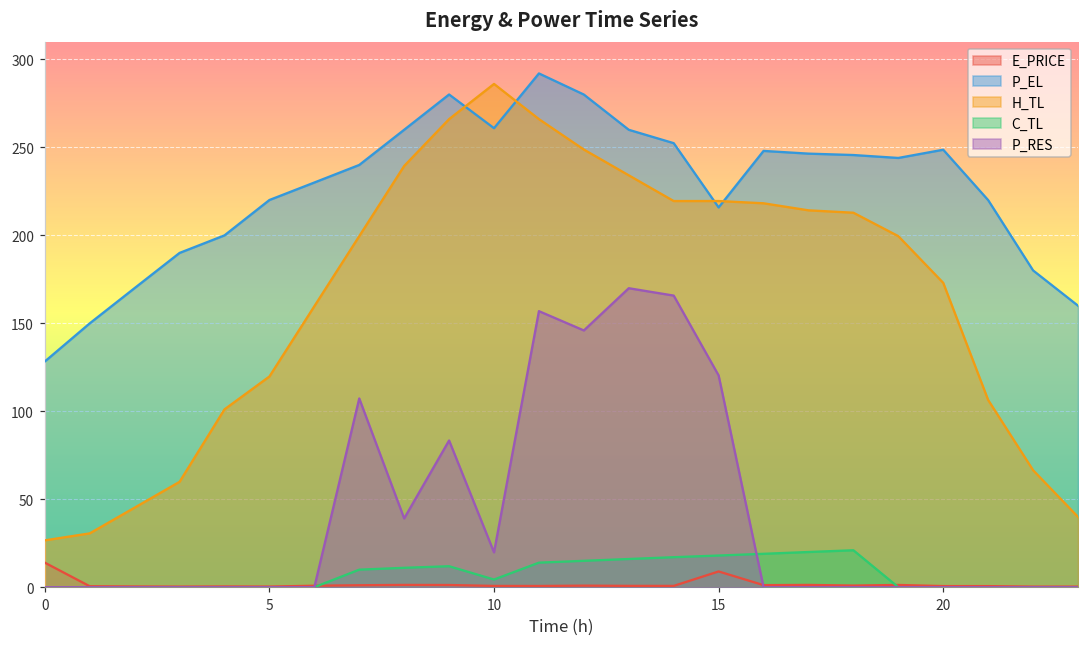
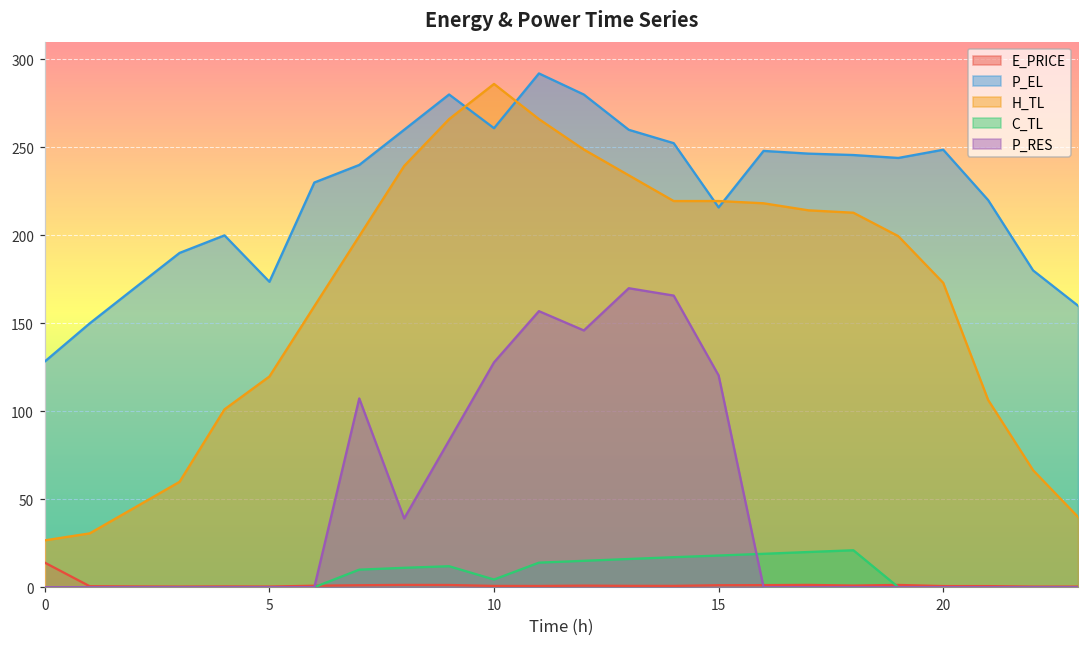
P_EL, 5: 220 -> 174
P_RES, 10: 20 -> 128
E_PRICE, 15: 9 -> 1
